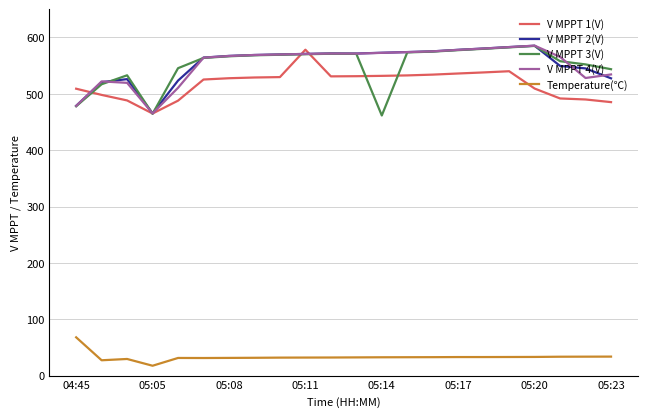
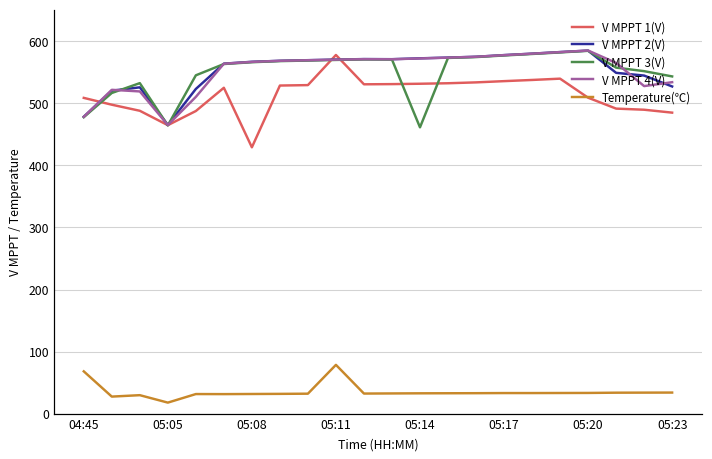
V MPPT 1(V), 05:08: 530 -> 430
Temperature(℃), 05:11: 30 -> 80
